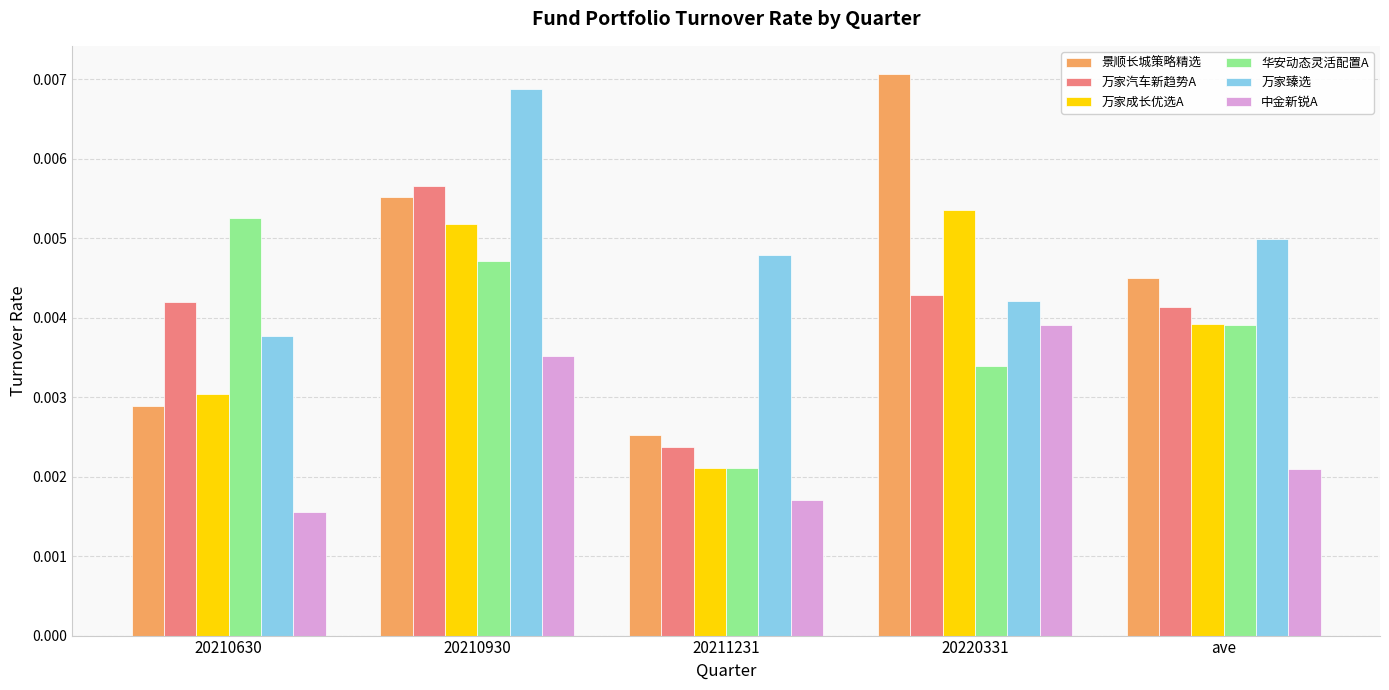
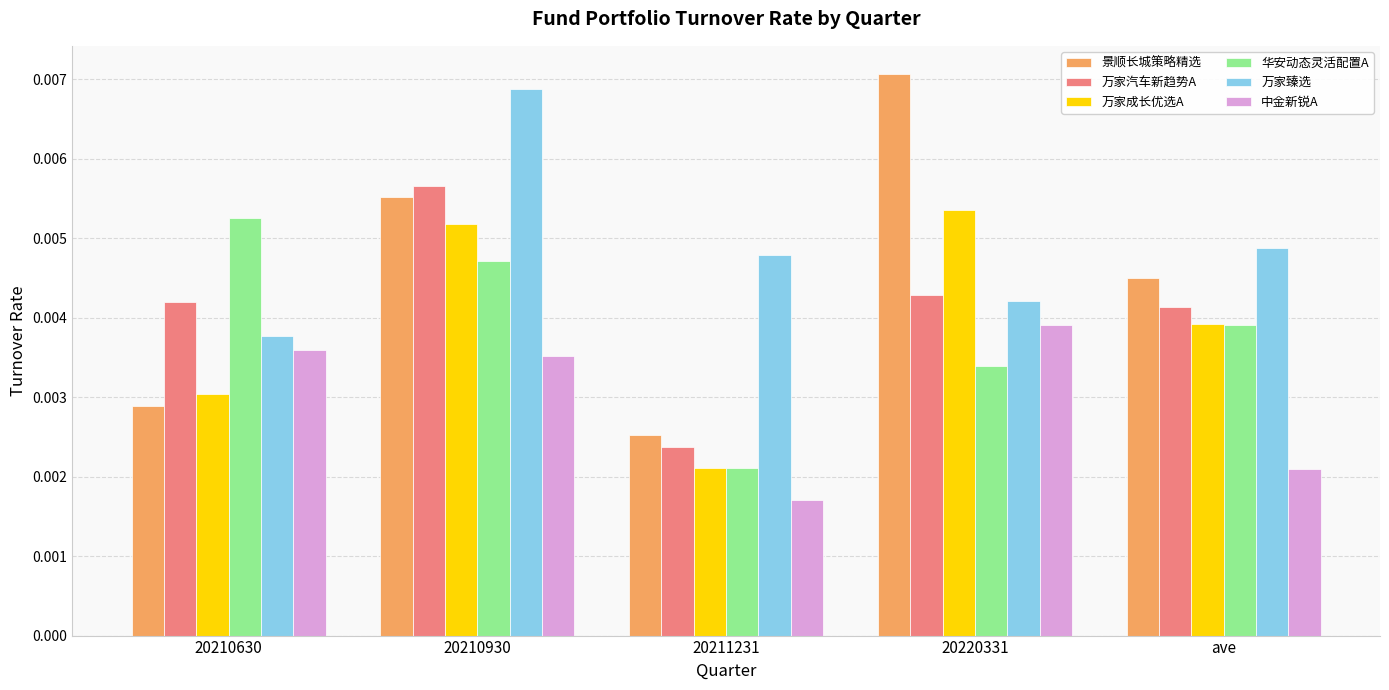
中金新锐A, 20210630: 0.0016 -> 0.0036
万家臻选, ave: 0.0050 -> 0.0049
